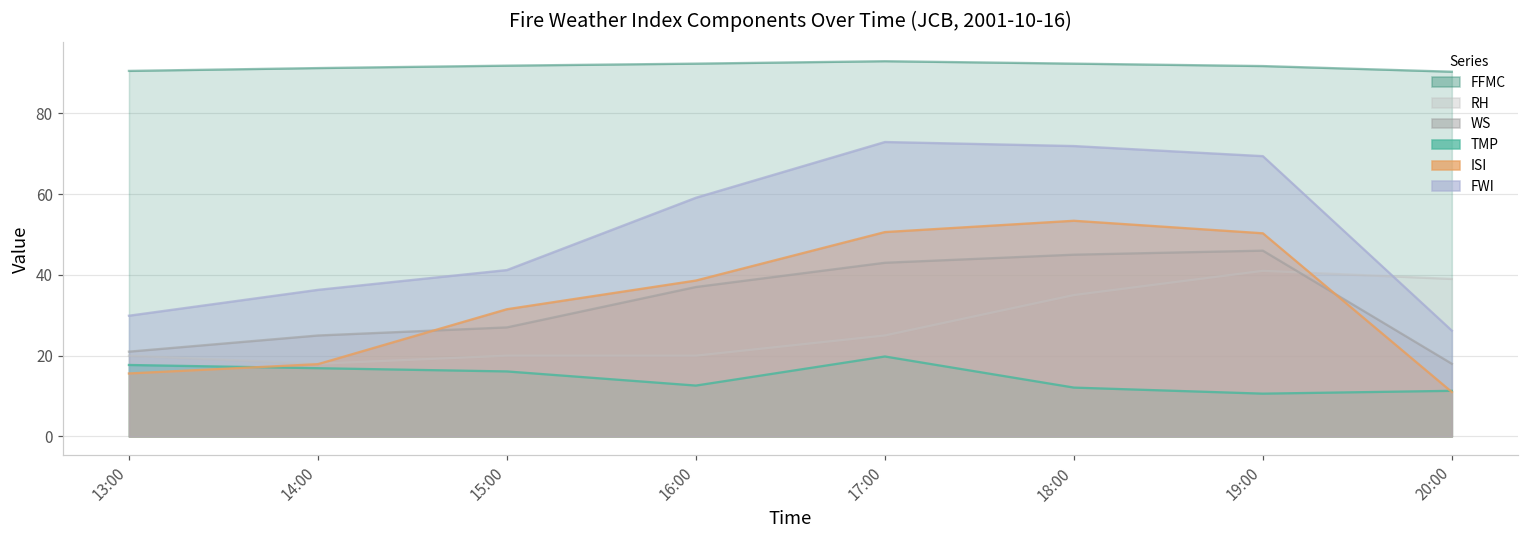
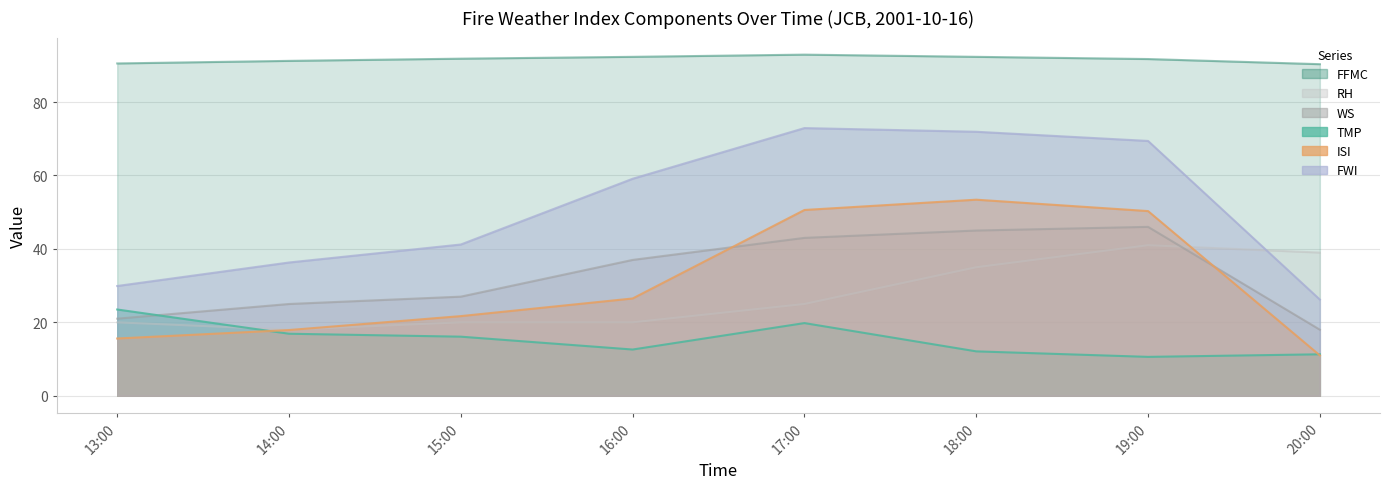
TMP, 13:00: 18 -> 24
ISI, 15:00: 32 -> 22
ISI, 16:00: 39 -> 27
